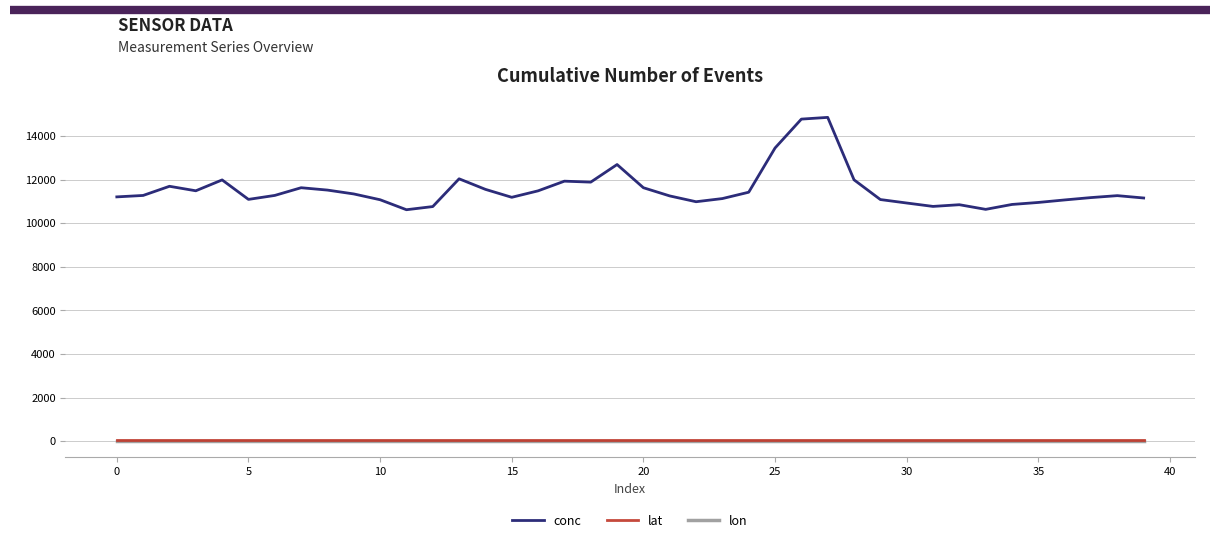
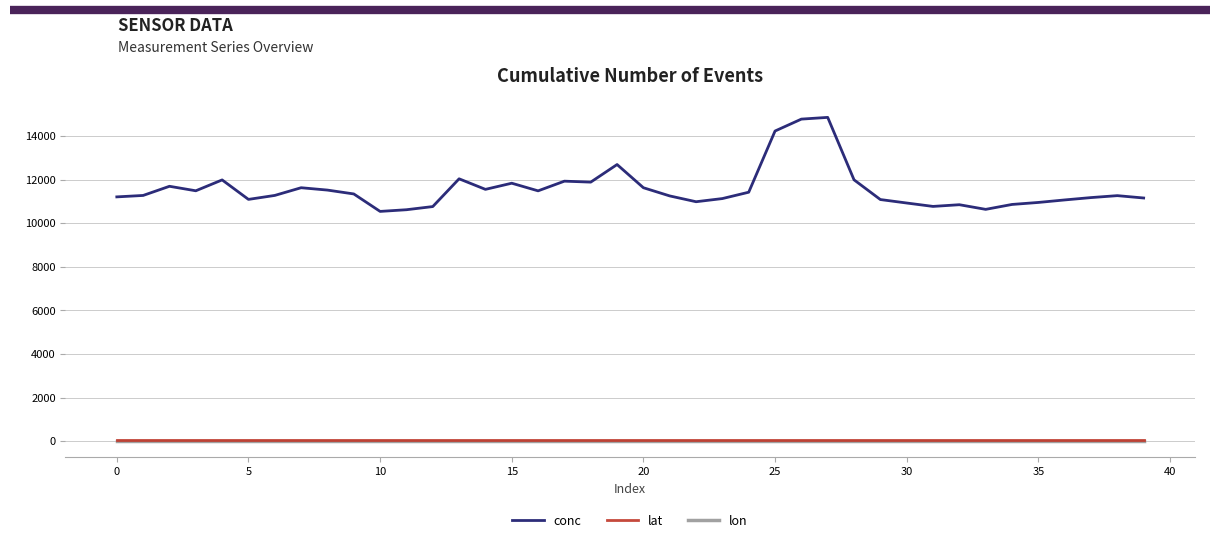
conc, 10: 11100 -> 10500
conc, 15: 11200 -> 11800
conc, 25: 13400 -> 14200
